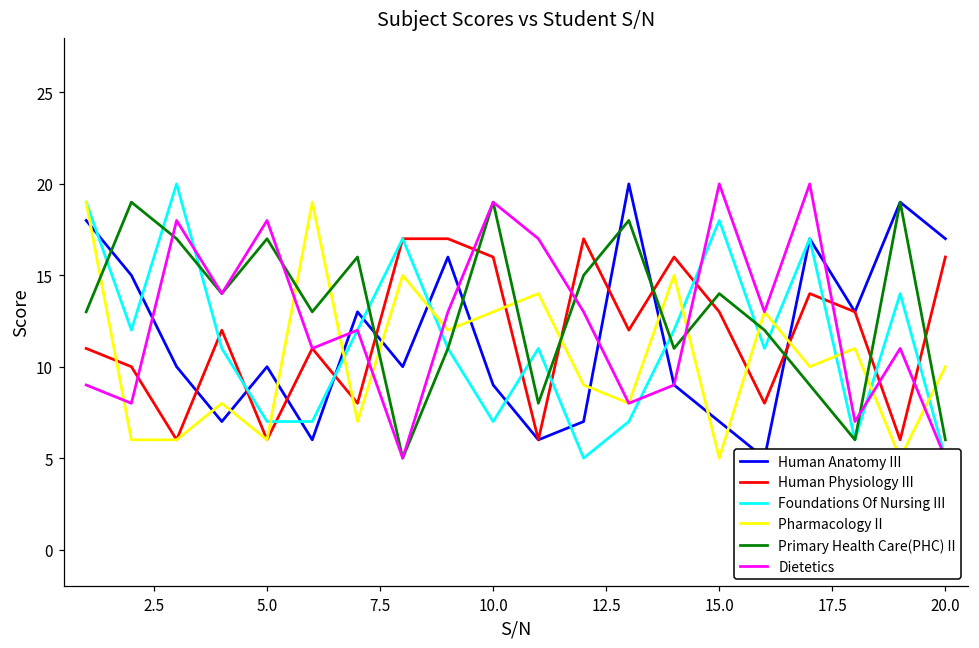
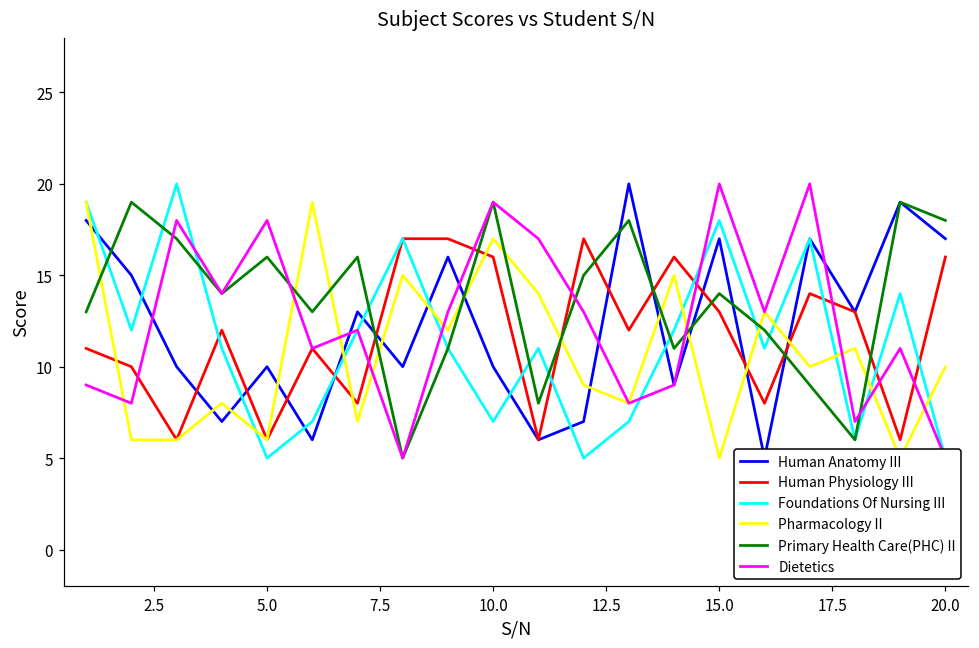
Foundations Of Nursing III, 5.0: 7 -> 5
Primary Health Care(PHC) II, 5.0: 17 -> 16
Human Anatomy III, 10.0: 9 -> 10
Pharmacology II, 10.0: 13 -> 17
Human Anatomy III, 15.0: 7 -> 17
Primary Health Care(PHC) II, 20.0: 6 -> 18
